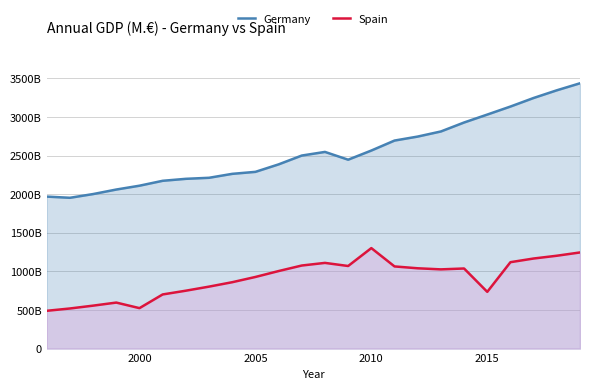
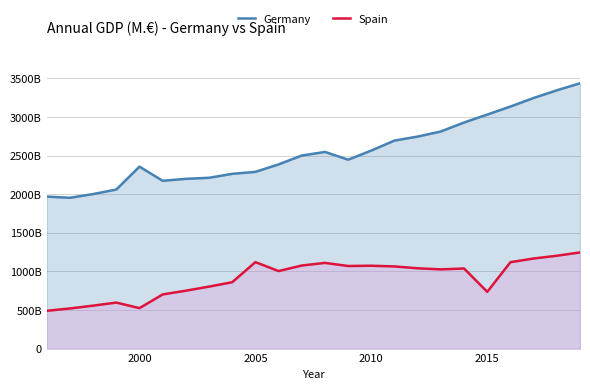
Germany, 2000: 2100000000000 -> 2400000000000
Spain, 2005: 900000000000 -> 1100000000000
Spain, 2010: 1300000000000 -> 1100000000000
